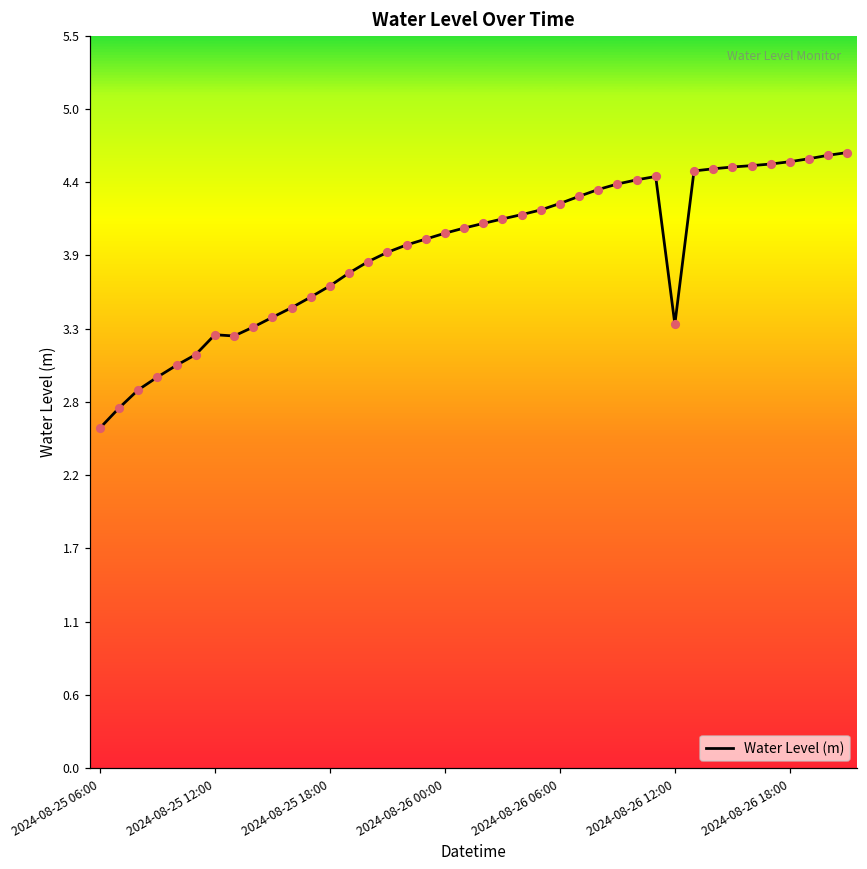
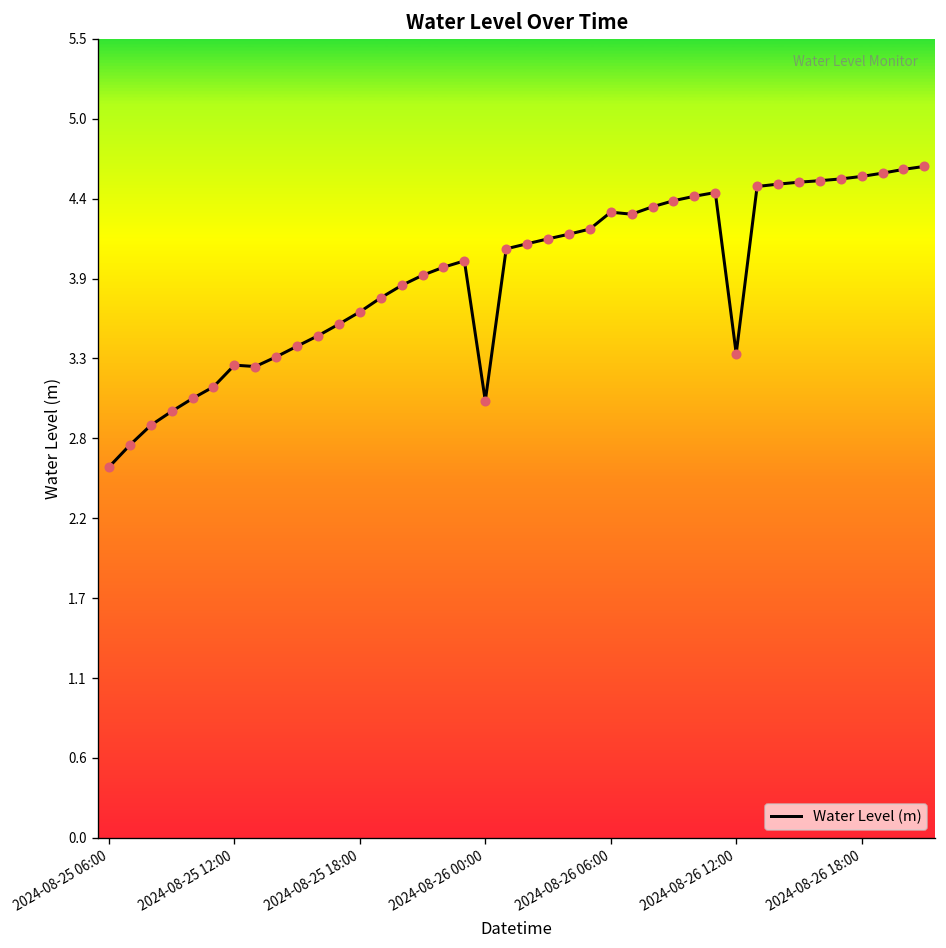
2024-08-26 00:00: 4.02 -> 3.01
2024-08-26 06:00: 4.24 -> 4.31
